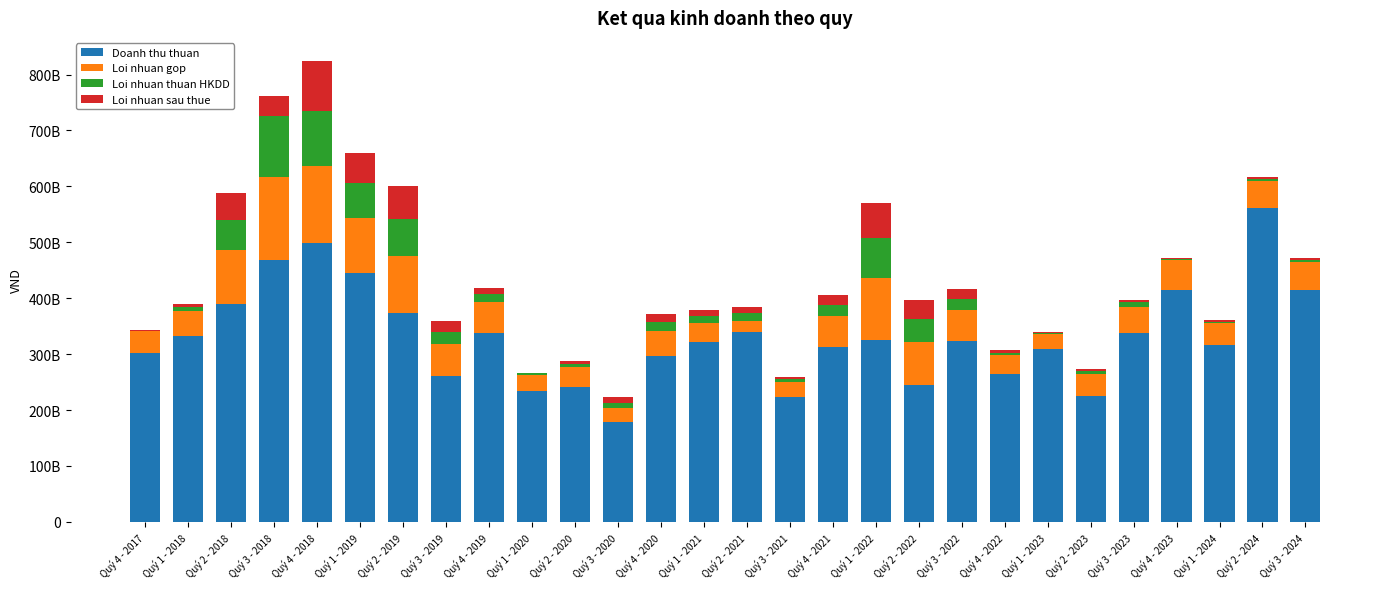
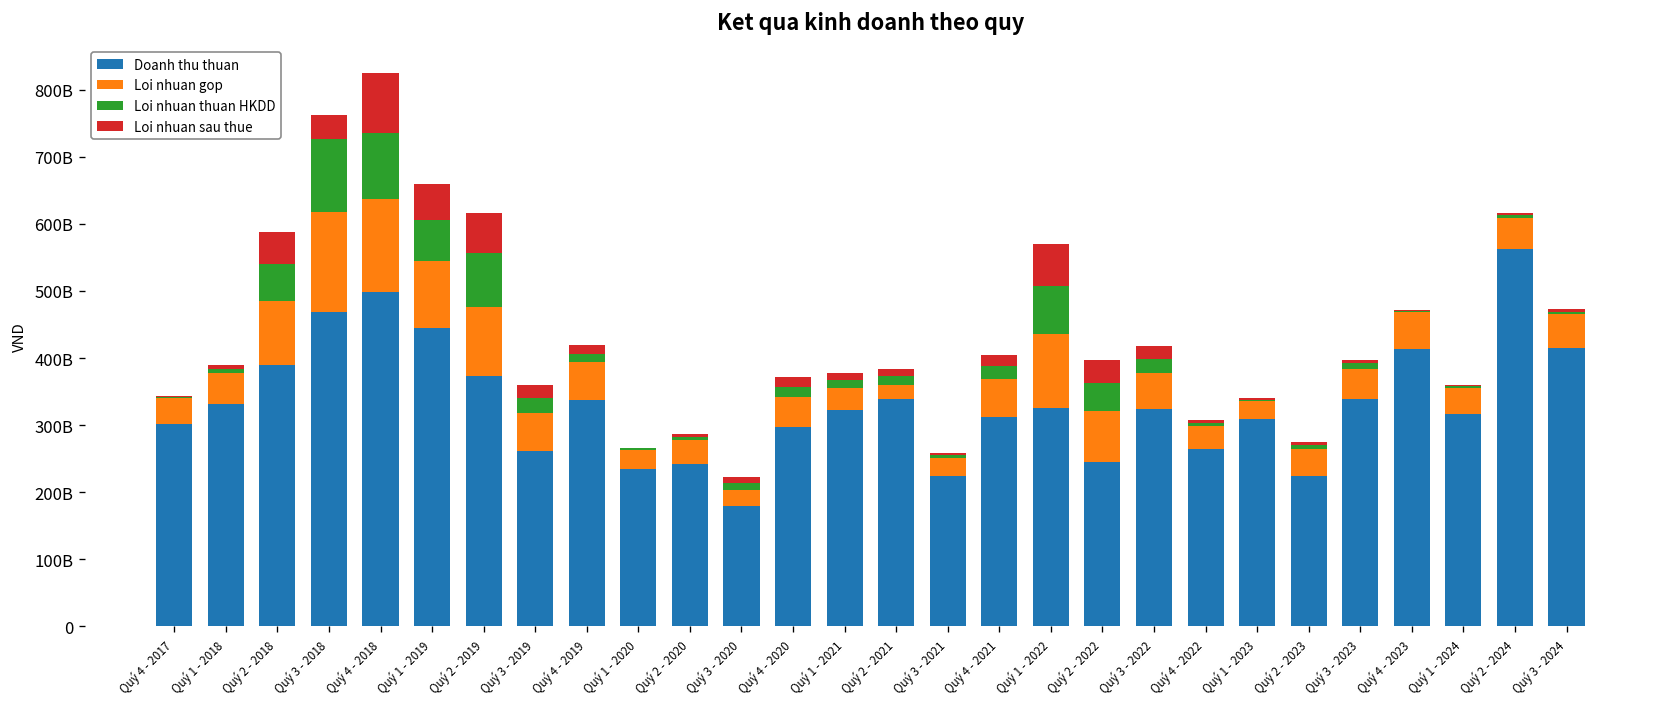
Loi nhuan thuan HKDD, Quý 2 - 2019: 70000000000 -> 80000000000
